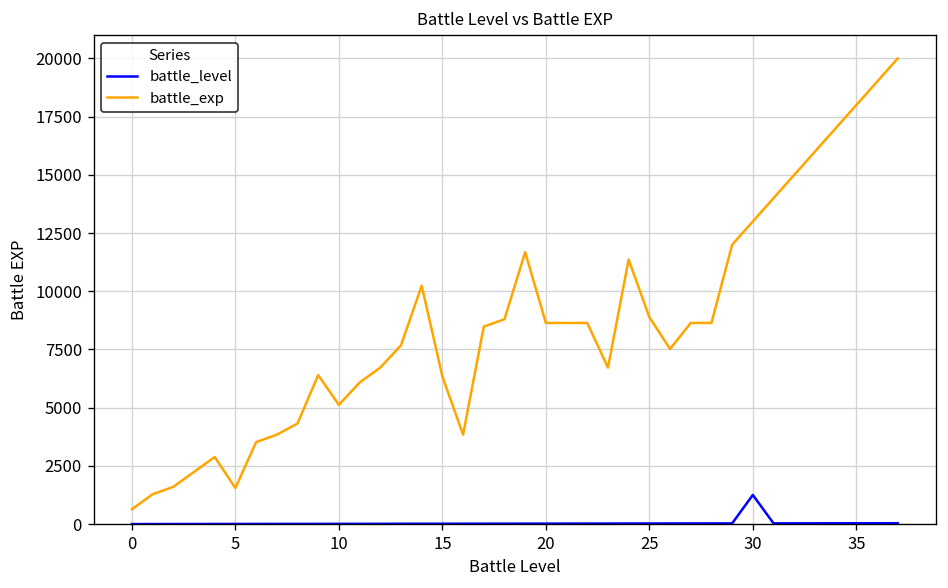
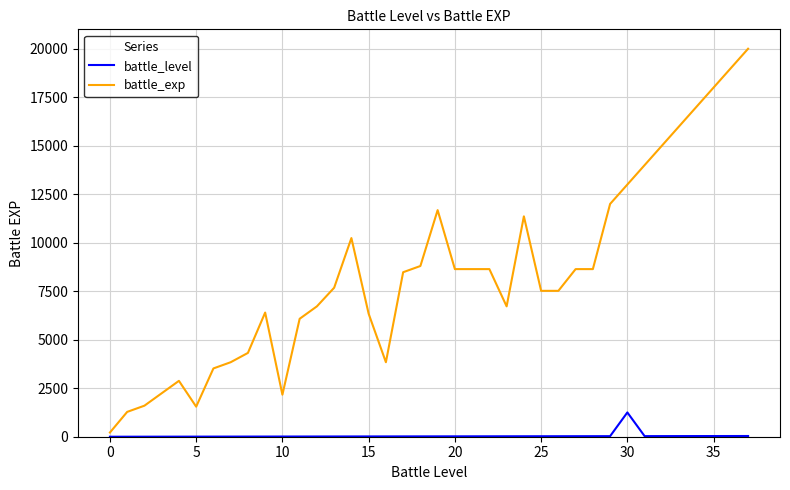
battle_exp, 0: 600 -> 200
battle_exp, 10: 5100 -> 2200
battle_exp, 25: 8900 -> 7500
